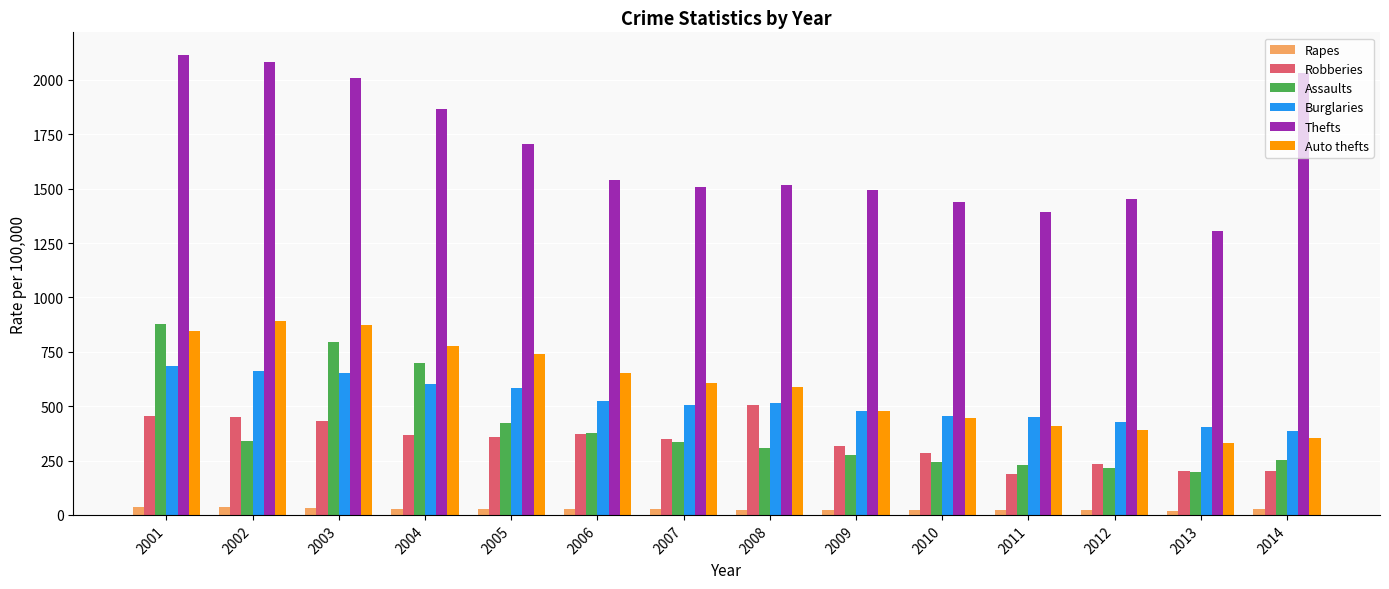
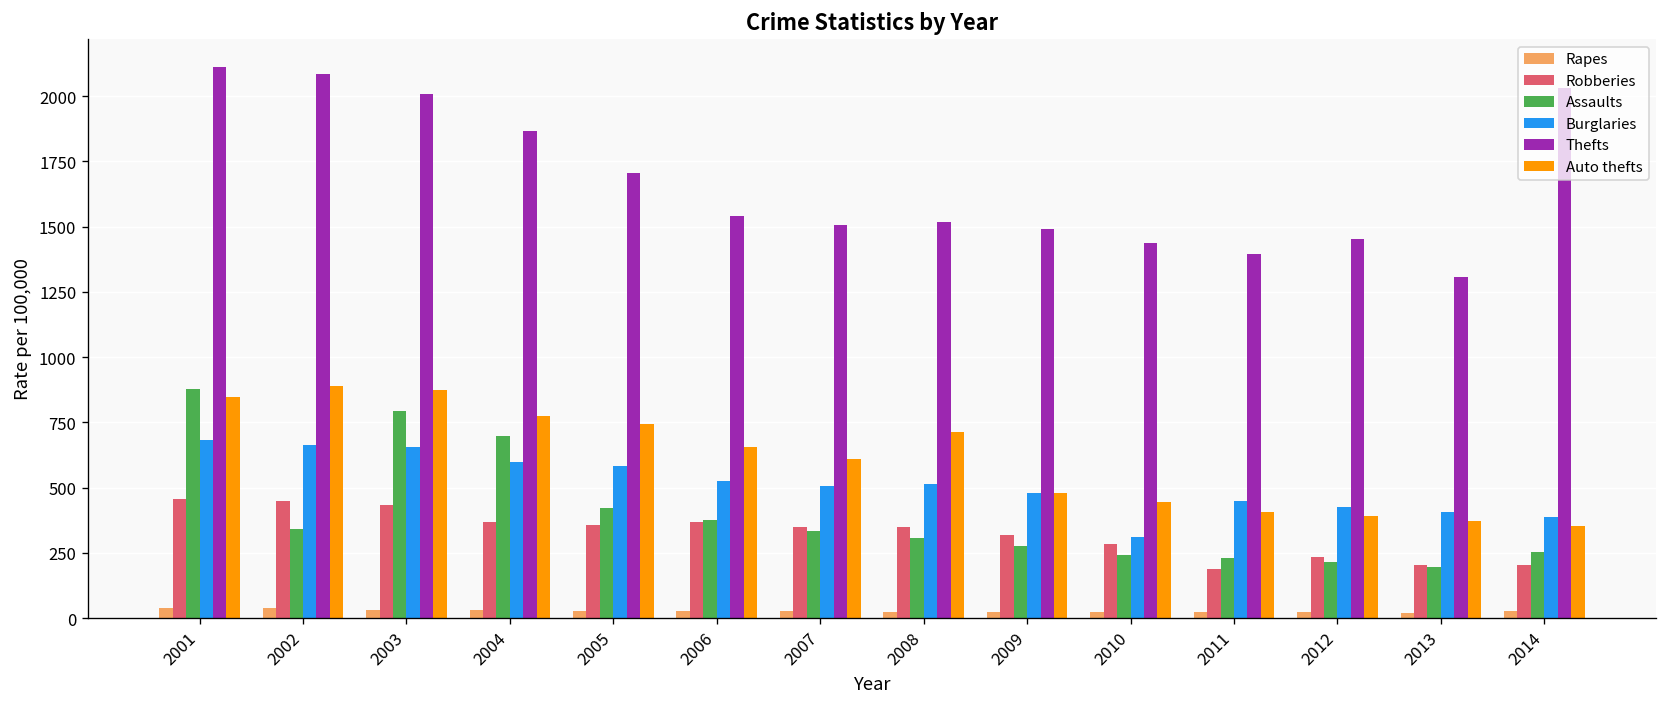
Robberies, 2008: 500 -> 350
Auto thefts, 2008: 590 -> 710
Burglaries, 2010: 450 -> 310
Auto thefts, 2013: 330 -> 370
